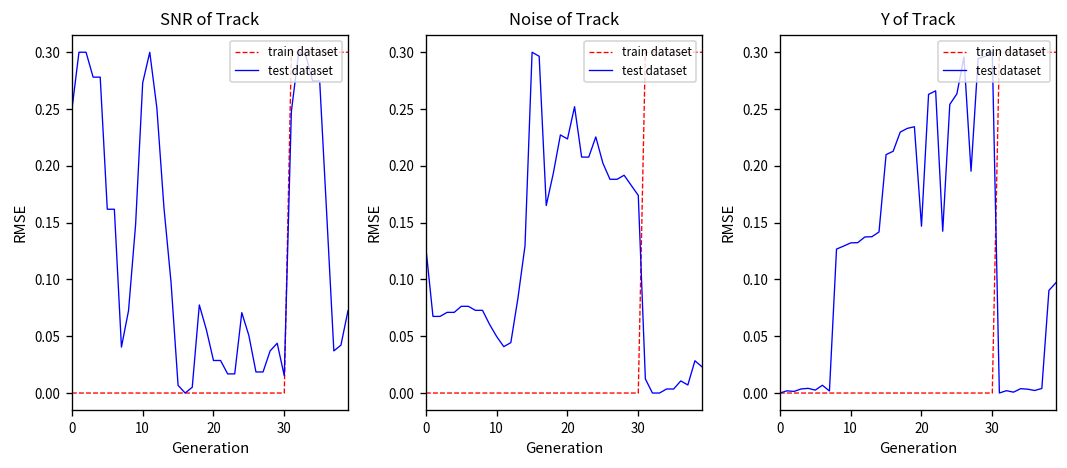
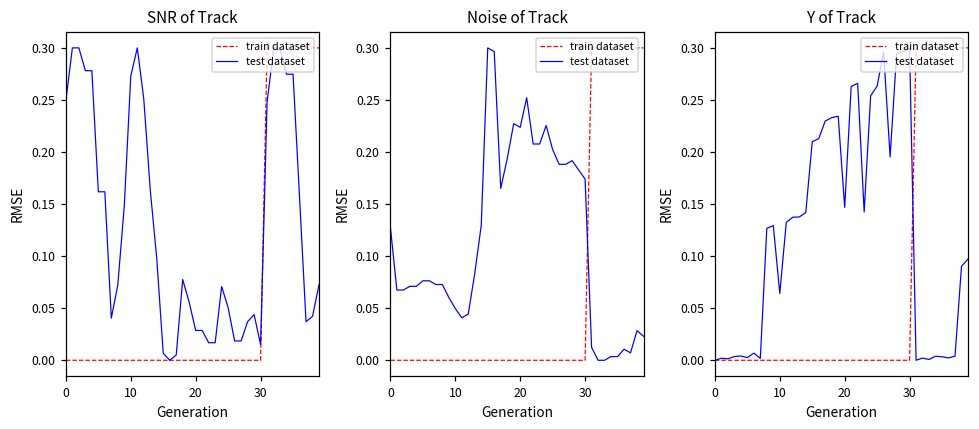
Y of Track, test dataset, 10: 0.13 -> 0.06
